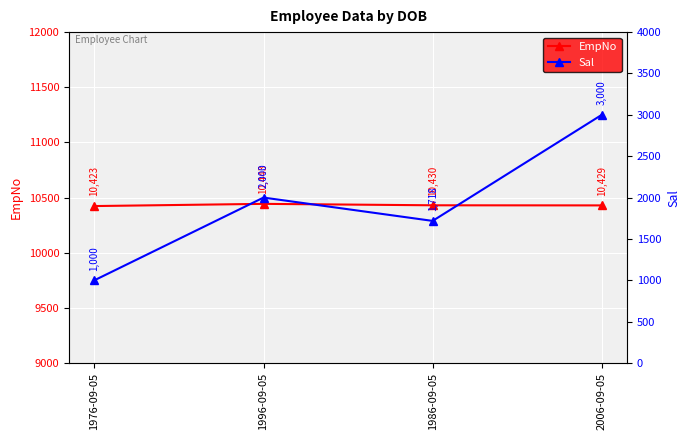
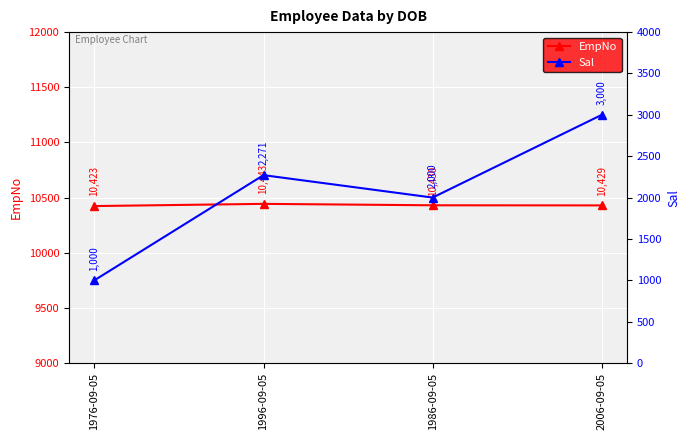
Sal, 1996-09-05: 2,000 -> 2,271
Sal, 1986-09-05: 1,718 -> 2,000
